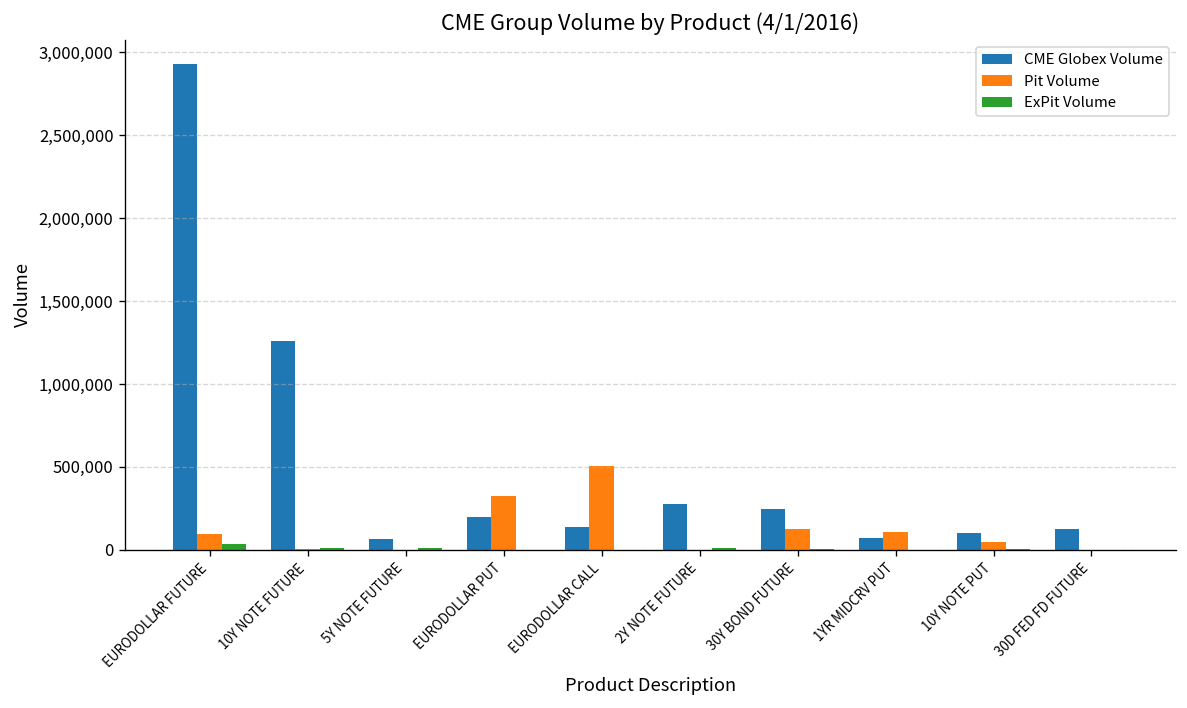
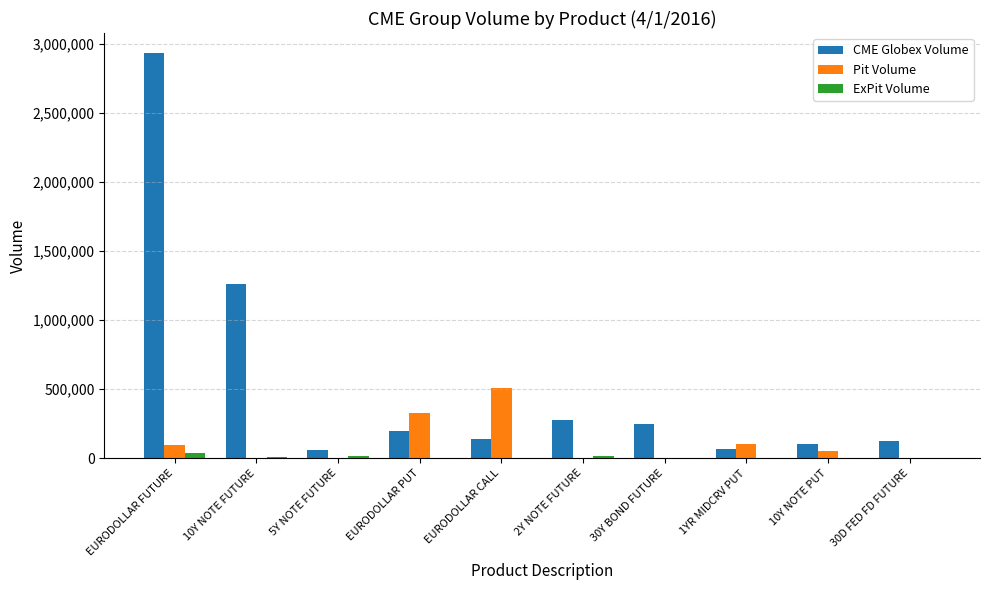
Pit Volume, 30Y BOND FUTURE: 120,000 -> 0
